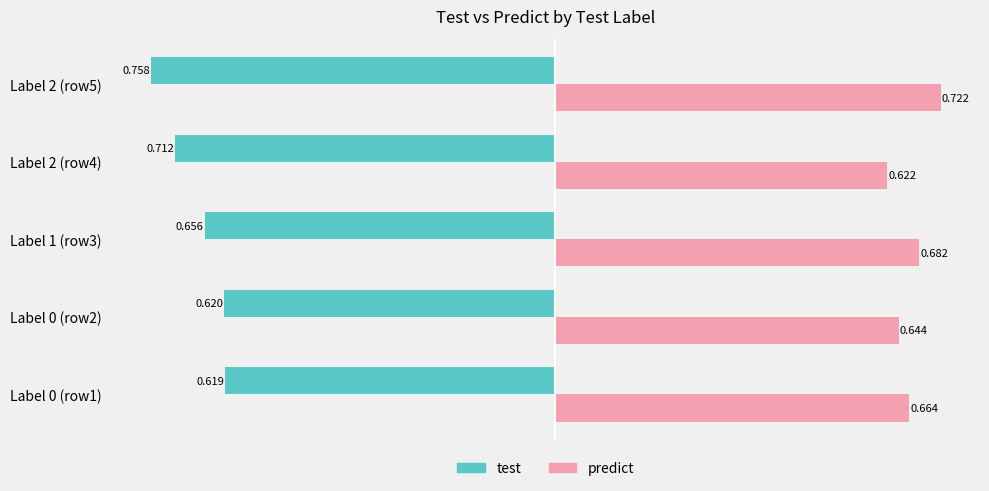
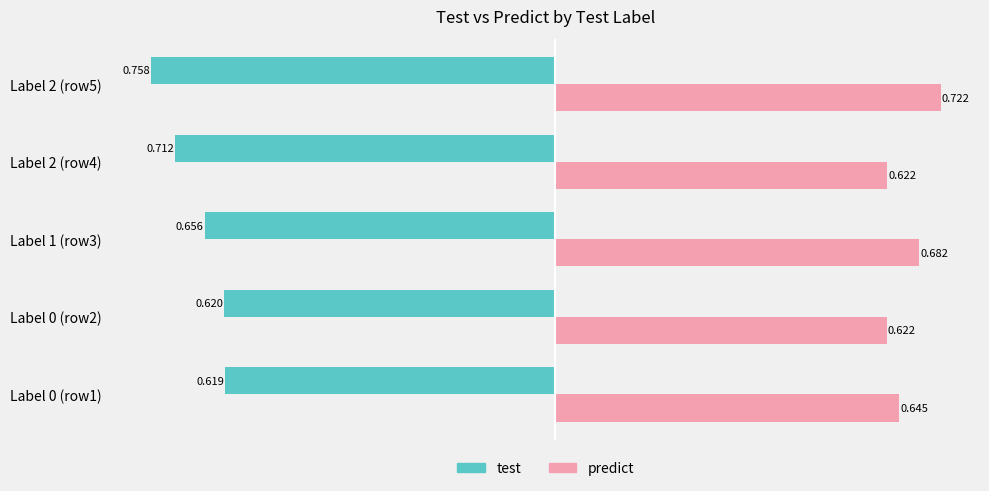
predict, Label 0 (row2): 0.644 -> 0.622
predict, Label 0 (row1): 0.664 -> 0.645
